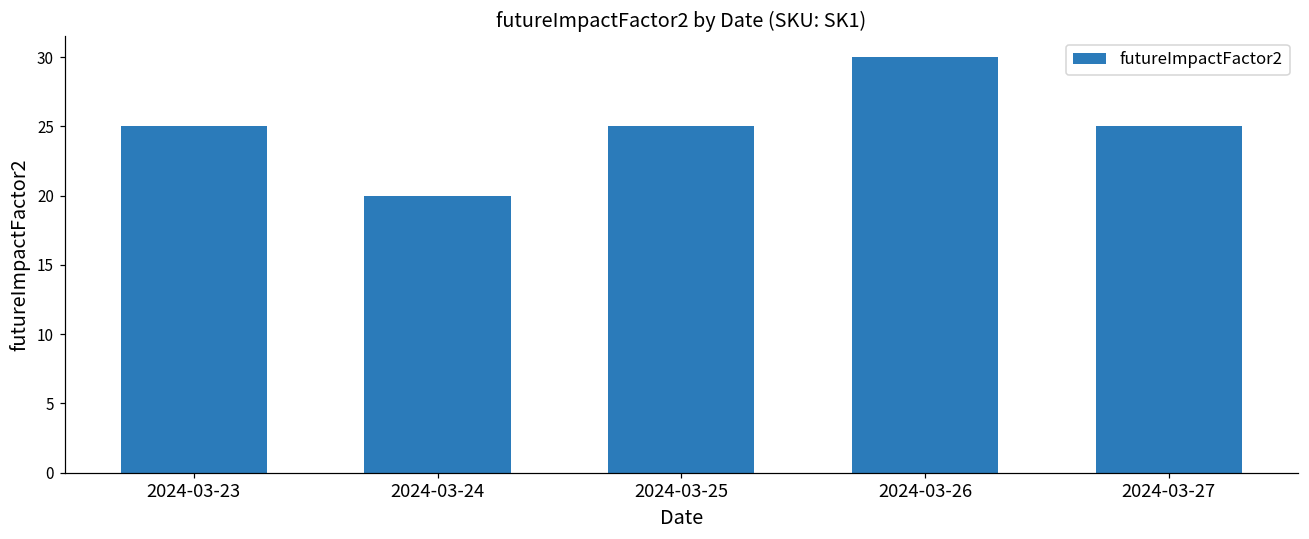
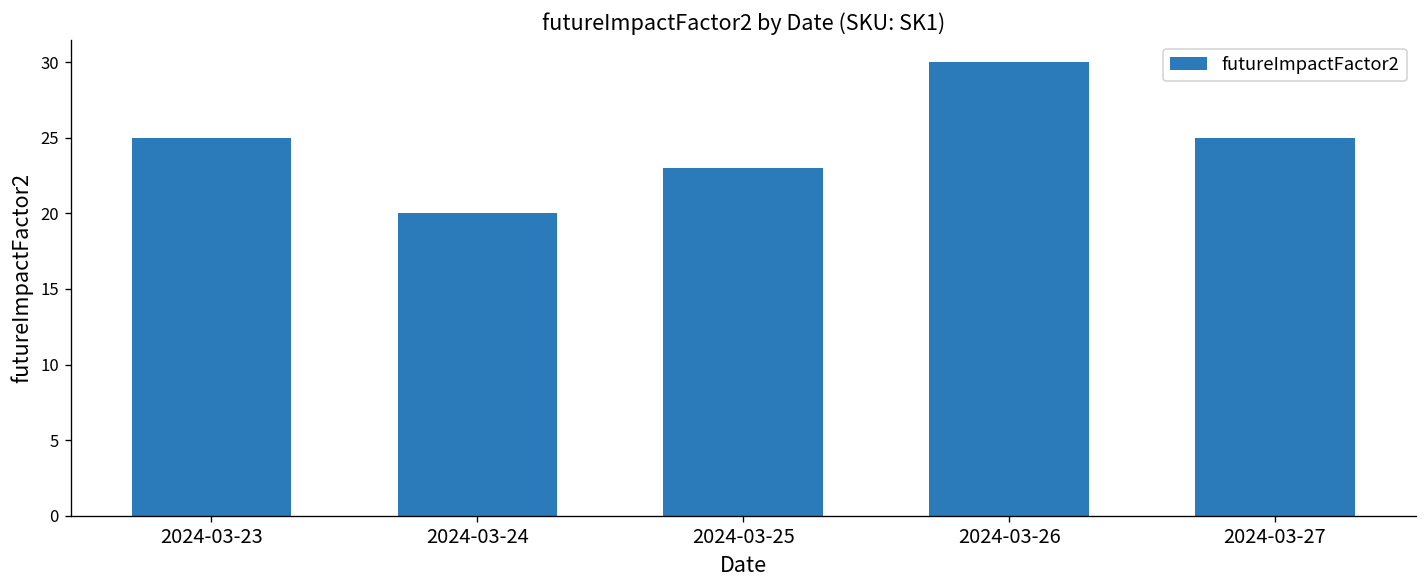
2024-03-25: 25 -> 23
